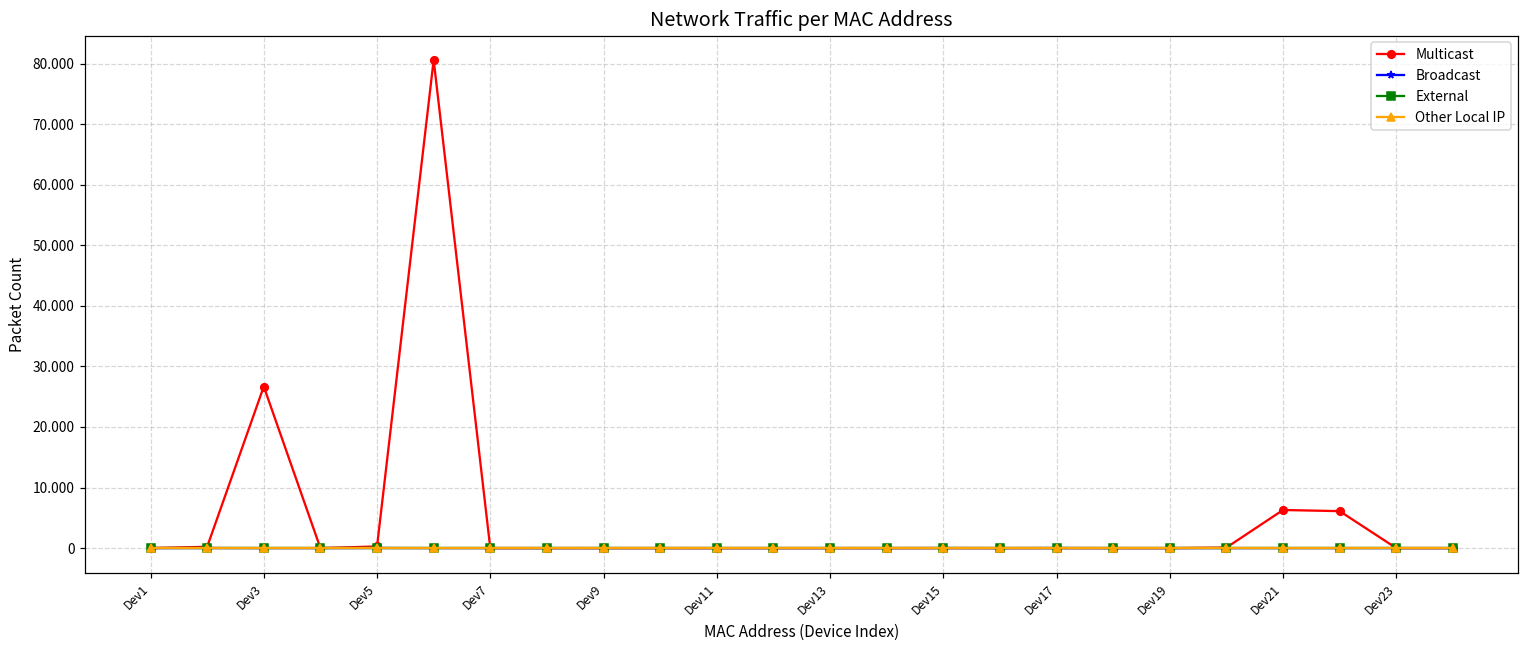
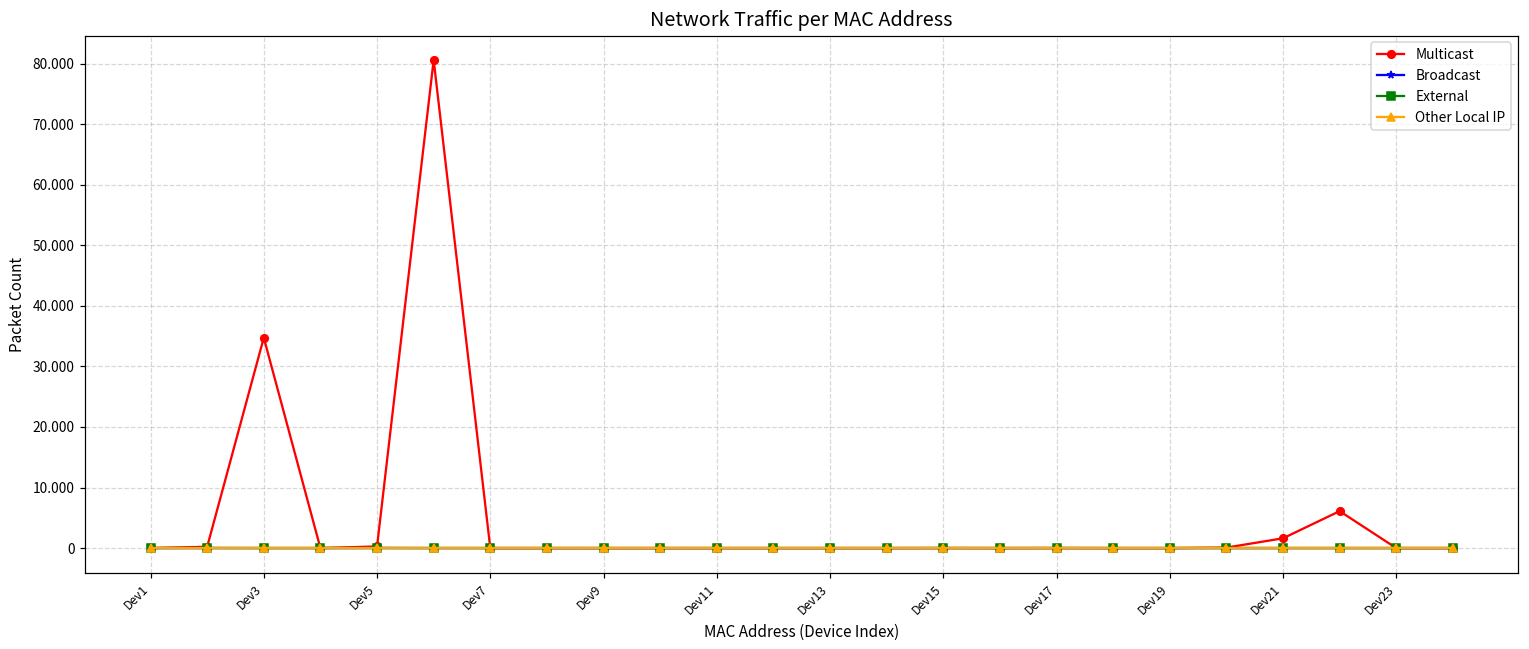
Multicast, Dev3: 27 -> 35
Multicast, Dev21: 6 -> 2
